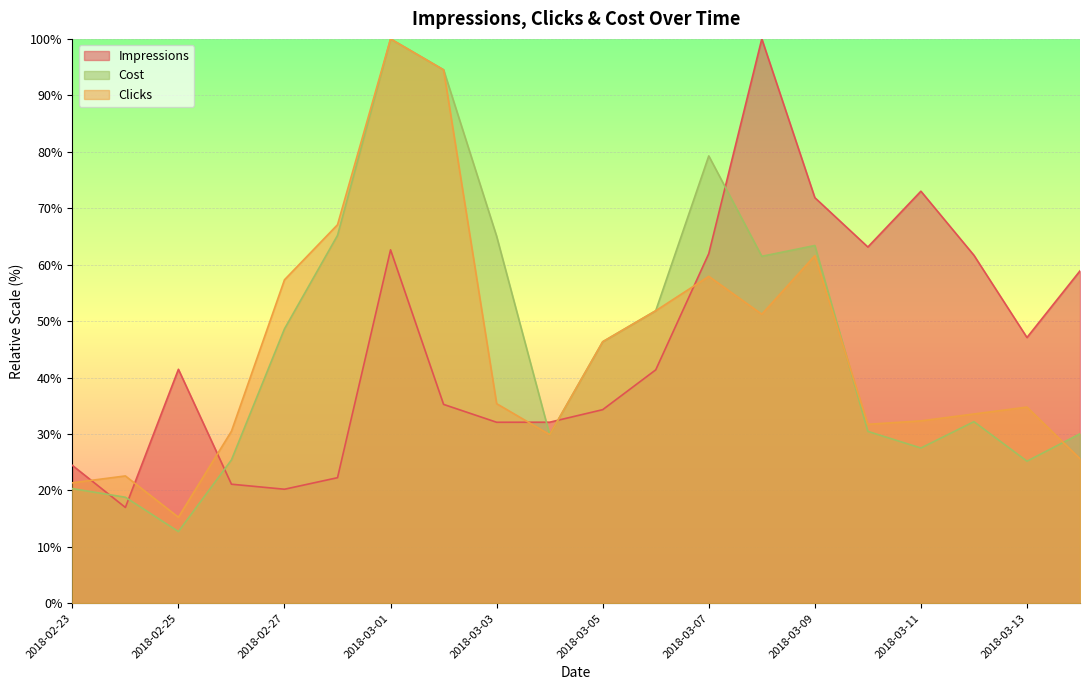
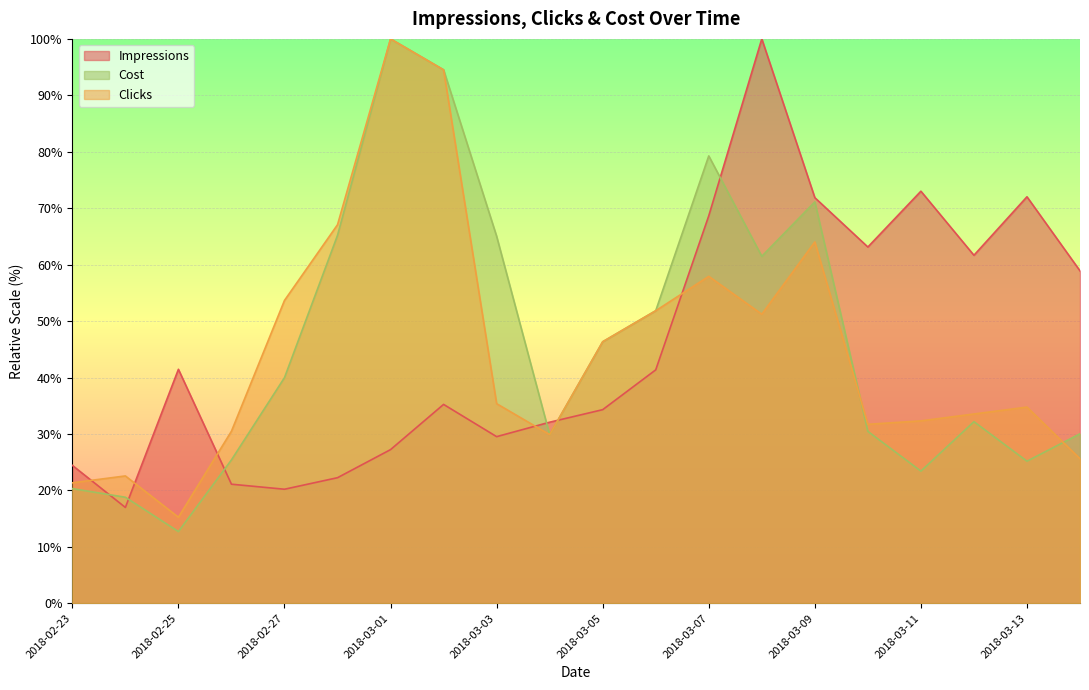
Cost, 2018-02-27: 49% -> 40%
Clicks, 2018-02-27: 57% -> 54%
Impressions, 2018-03-01: 63% -> 27%
Impressions, 2018-03-03: 32% -> 30%
Impressions, 2018-03-07: 62% -> 69%
Cost, 2018-03-09: 63% -> 71%
Clicks, 2018-03-09: 62% -> 64%
Cost, 2018-03-11: 28% -> 23%
Impressions, 2018-03-13: 47% -> 72%
